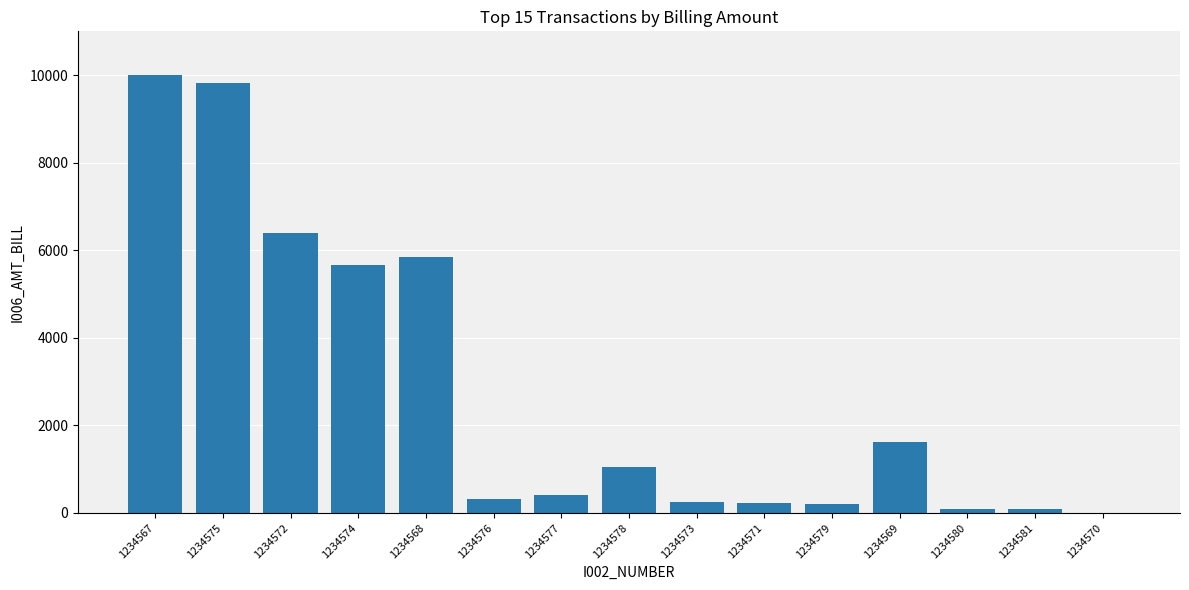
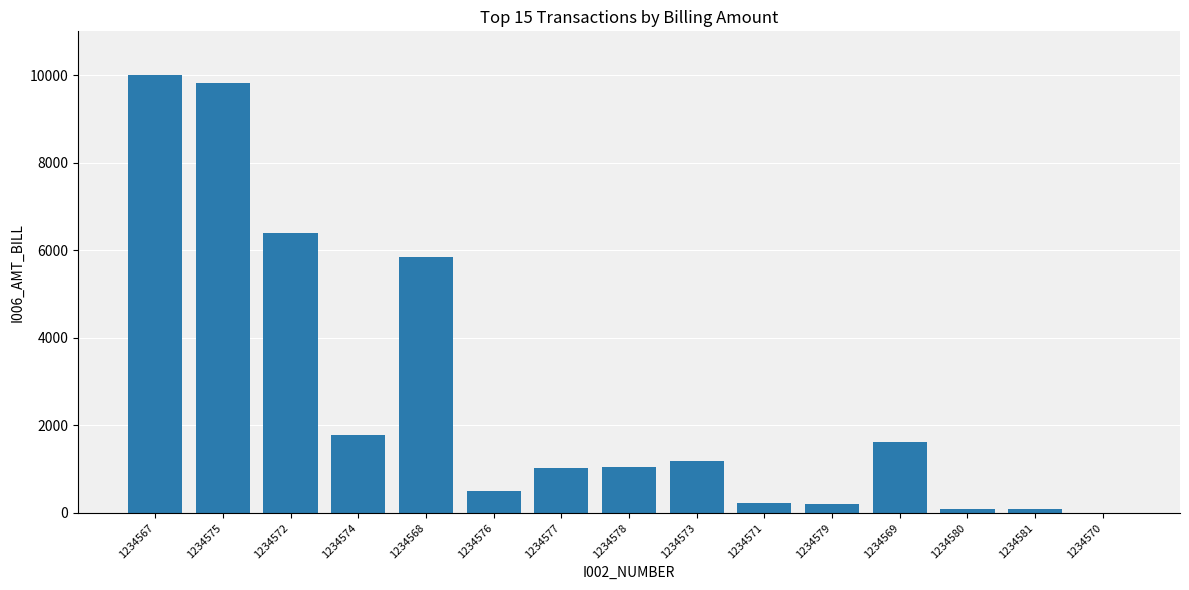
1234574: 5700 -> 1800
1234576: 300 -> 500
1234577: 400 -> 1000
1234573: 300 -> 1200
